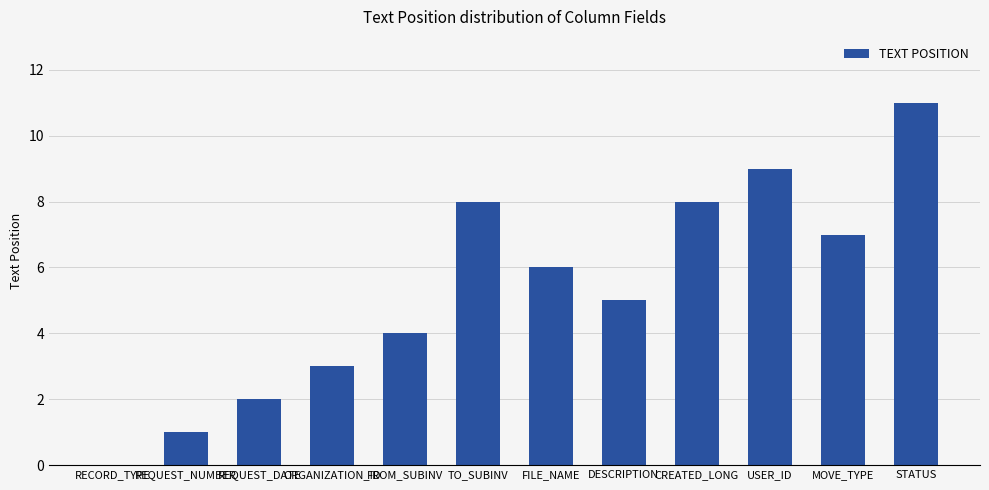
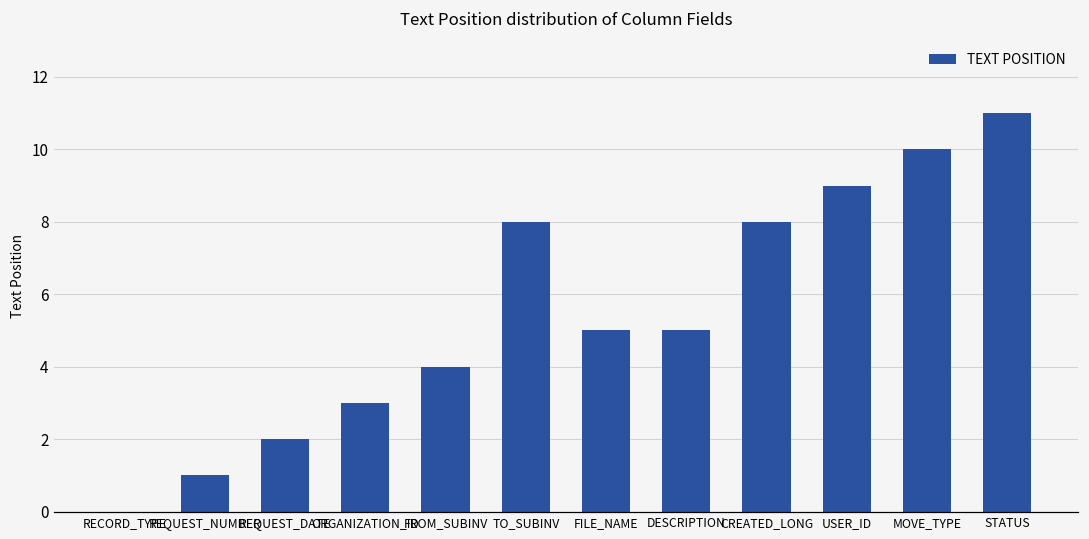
FILE_NAME: 6 -> 5
MOVE_TYPE: 7 -> 10
